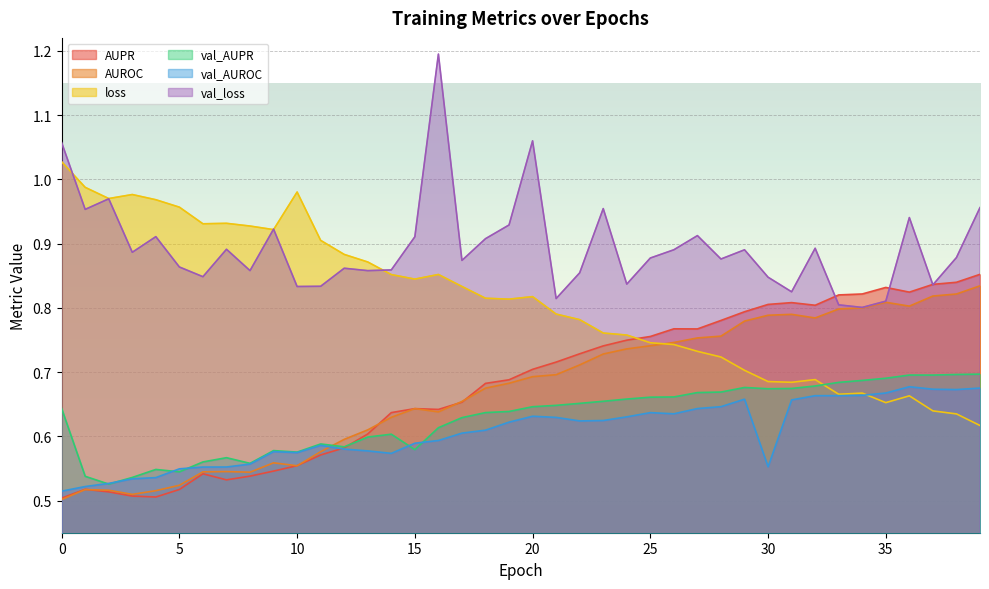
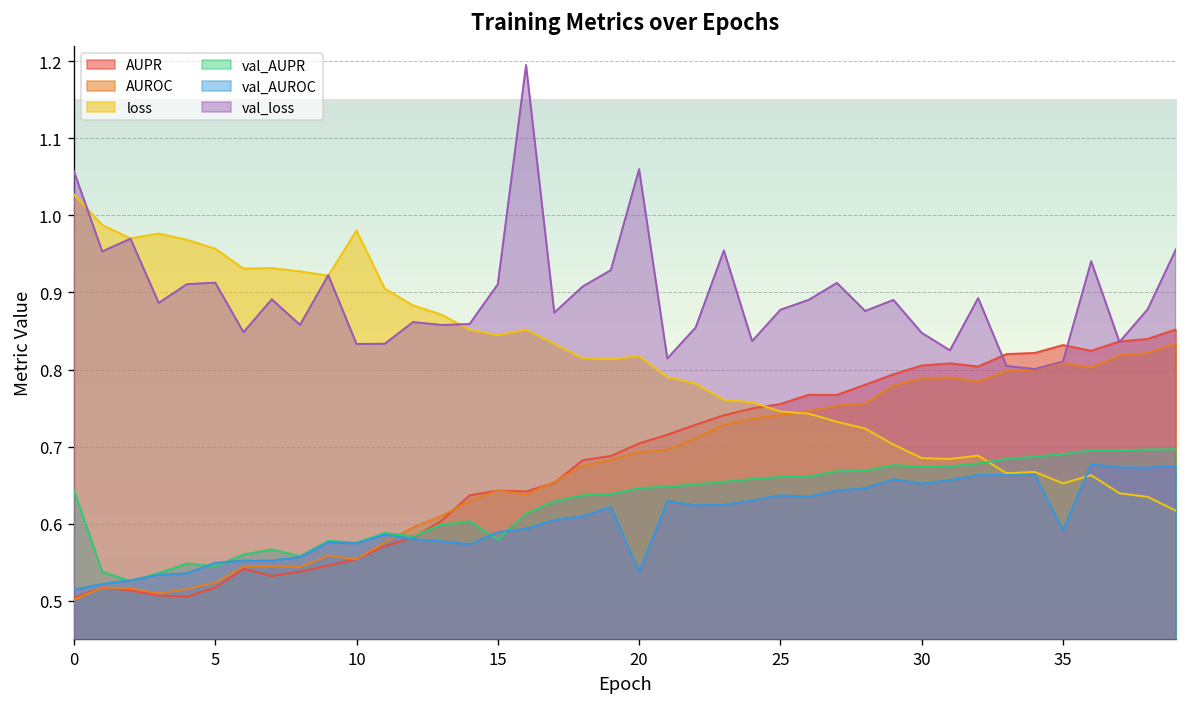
val_loss, 5: 0.86 -> 0.91
val_AUROC, 20: 0.63 -> 0.54
val_AUROC, 30: 0.55 -> 0.65
val_AUROC, 35: 0.67 -> 0.59
